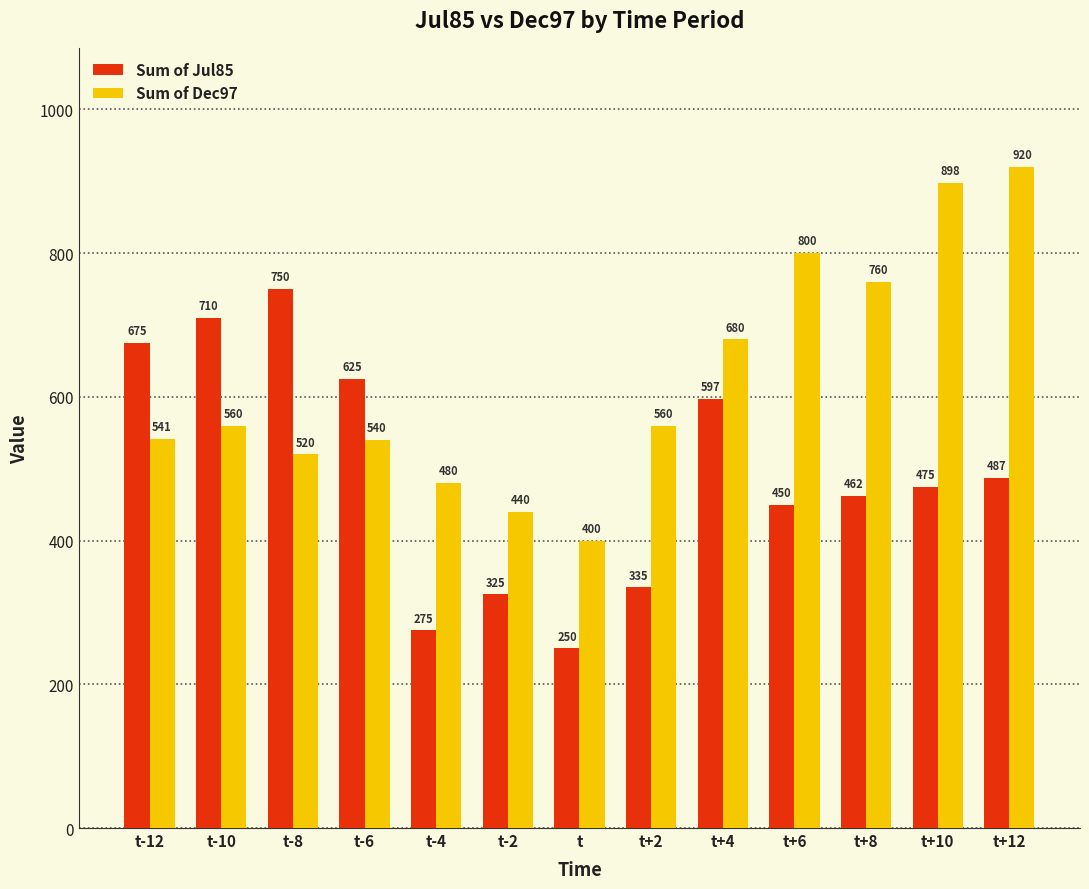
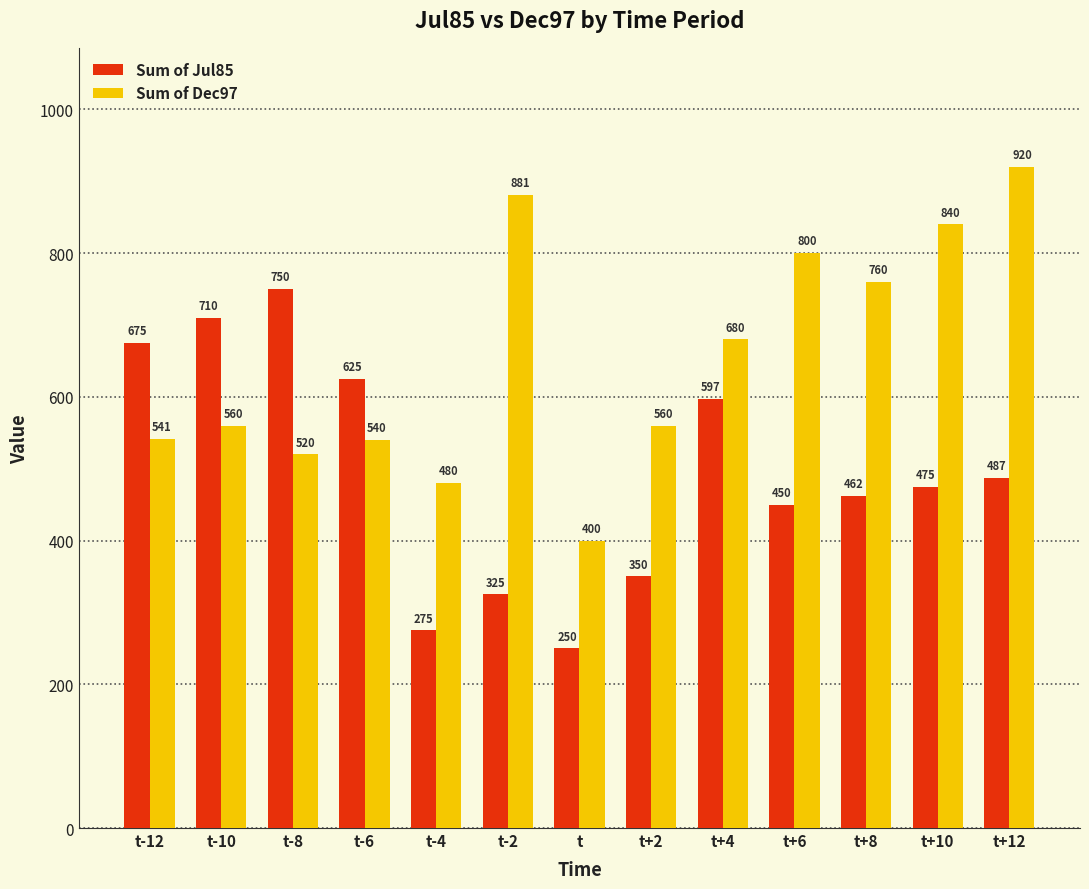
Sum of Dec97, t-2: 440 -> 881
Sum of Jul85, t+2: 335 -> 350
Sum of Dec97, t+10: 898 -> 840
